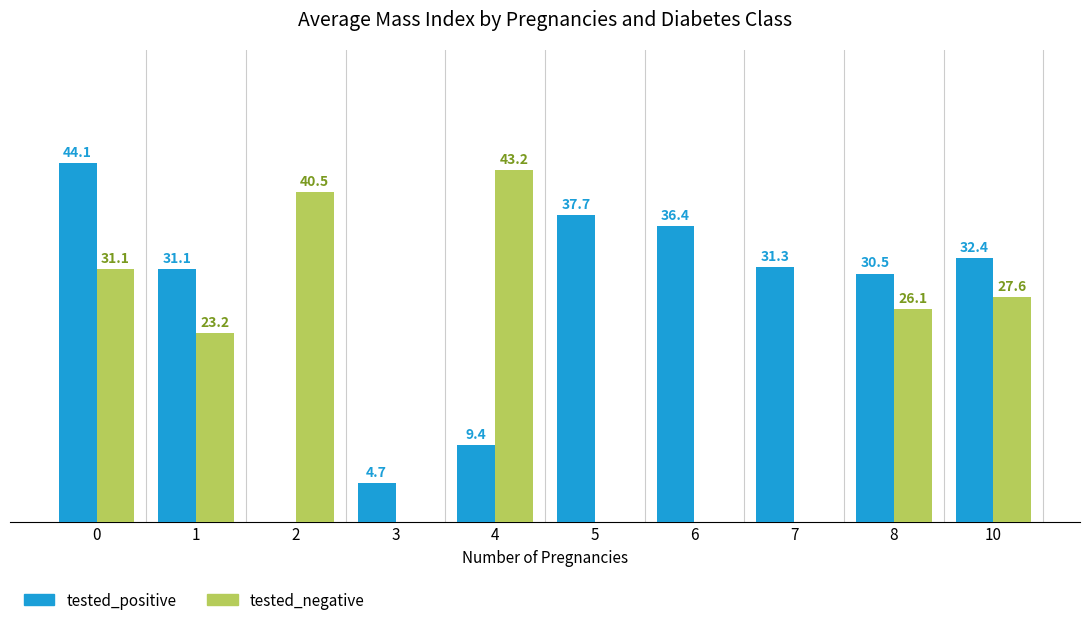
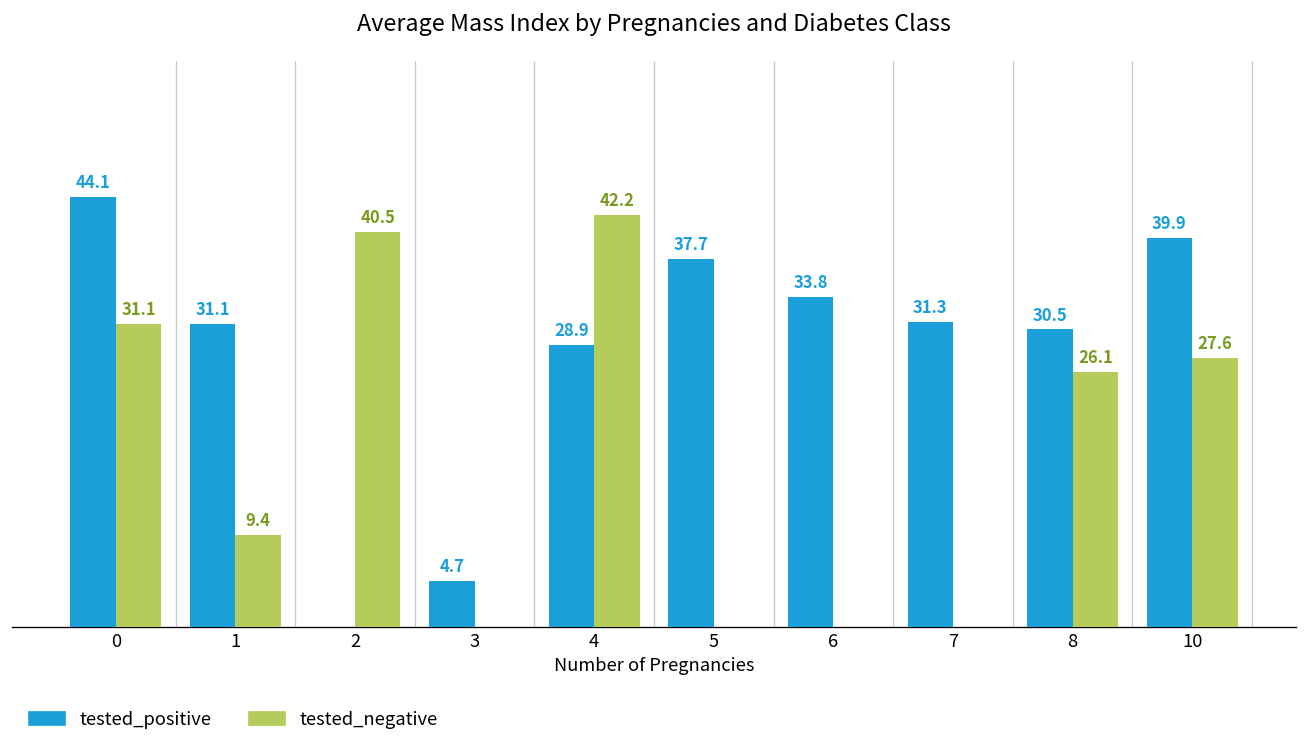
tested_negative, 1: 23.2 -> 9.4
tested_positive, 4: 9.4 -> 28.9
tested_negative, 4: 43.2 -> 42.2
tested_positive, 6: 36.4 -> 33.8
tested_positive, 10: 32.4 -> 39.9
